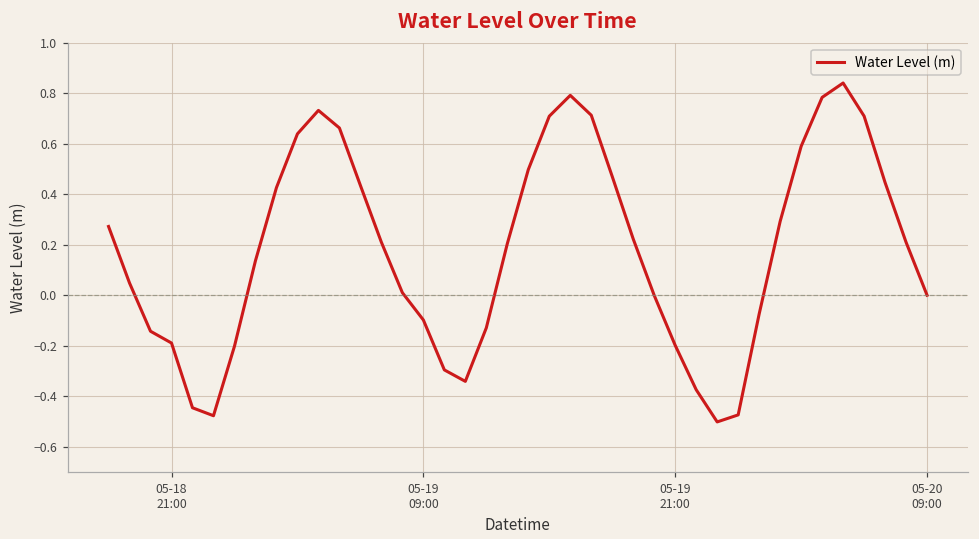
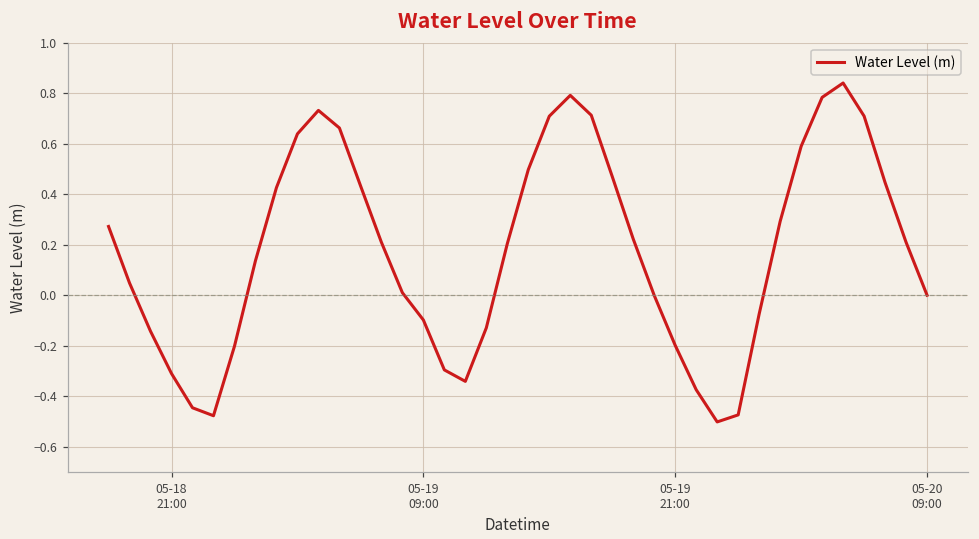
05-18 21:00: -0.19 -> -0.31
